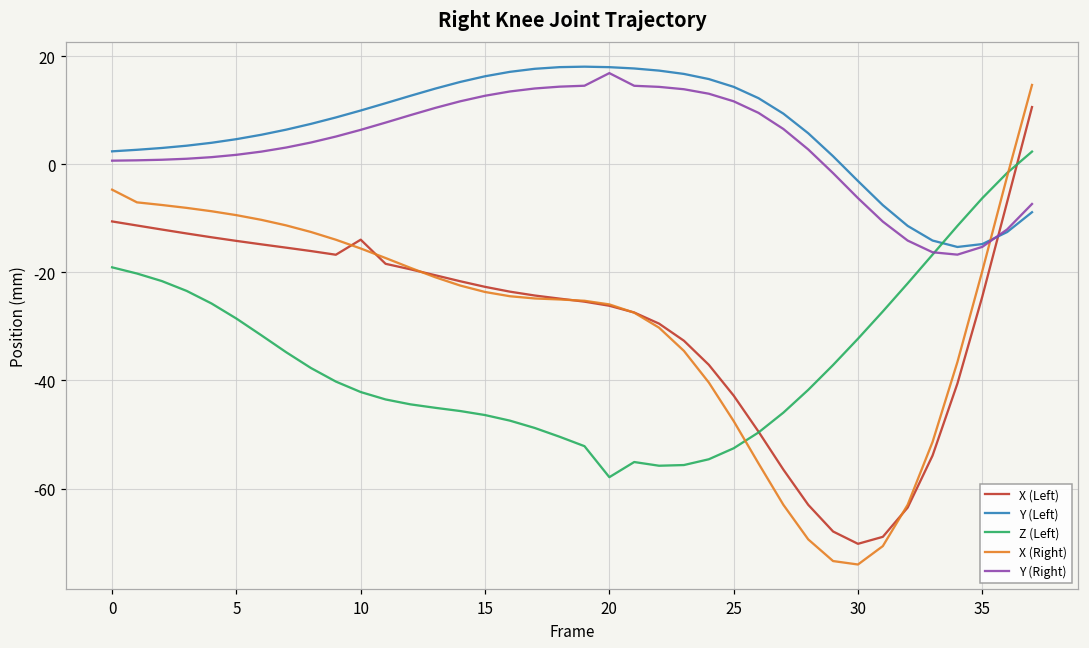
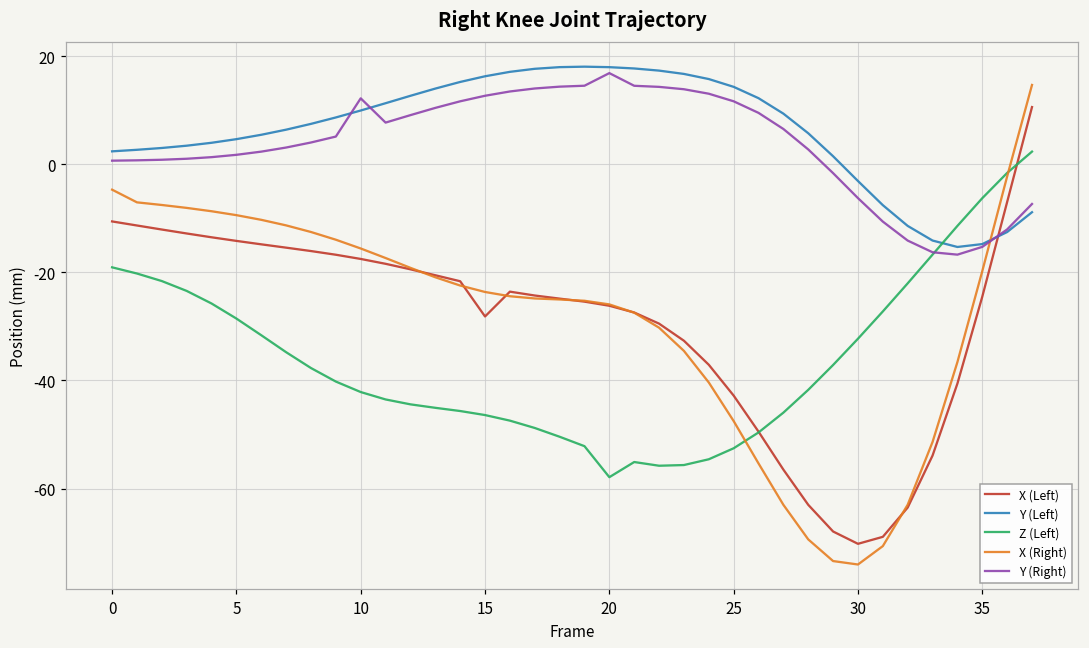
X (Left), 10: -14 -> -18
Y (Right), 10: 6 -> 12
X (Left), 15: -23 -> -28
